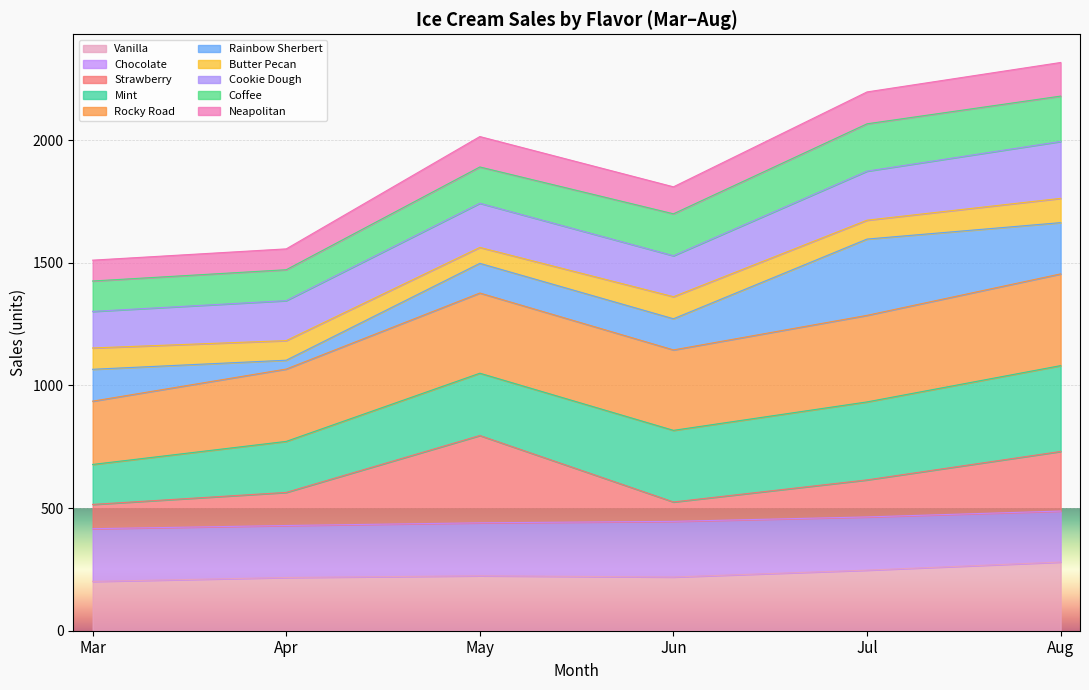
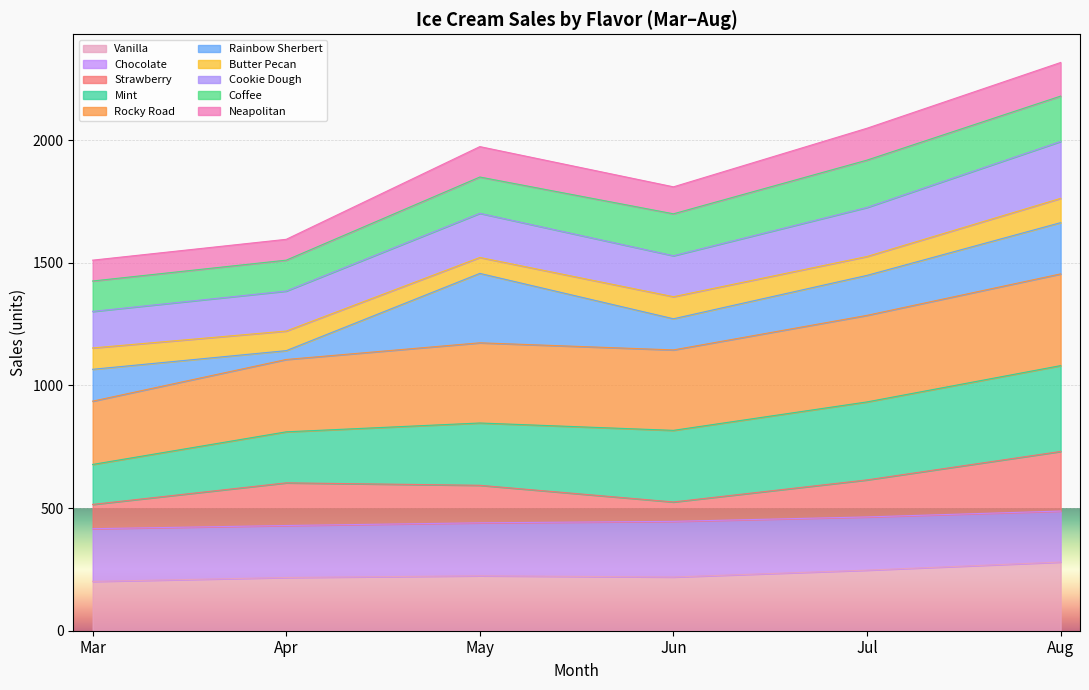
Strawberry, Apr: 140 -> 170
Strawberry, May: 360 -> 150
Rainbow Sherbert, May: 120 -> 280
Rainbow Sherbert, Jul: 310 -> 160
